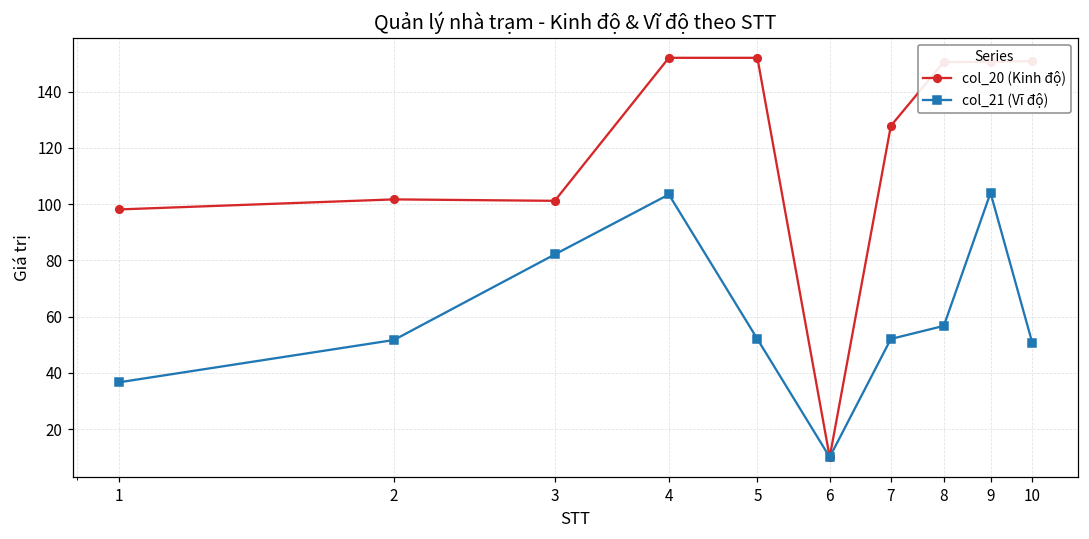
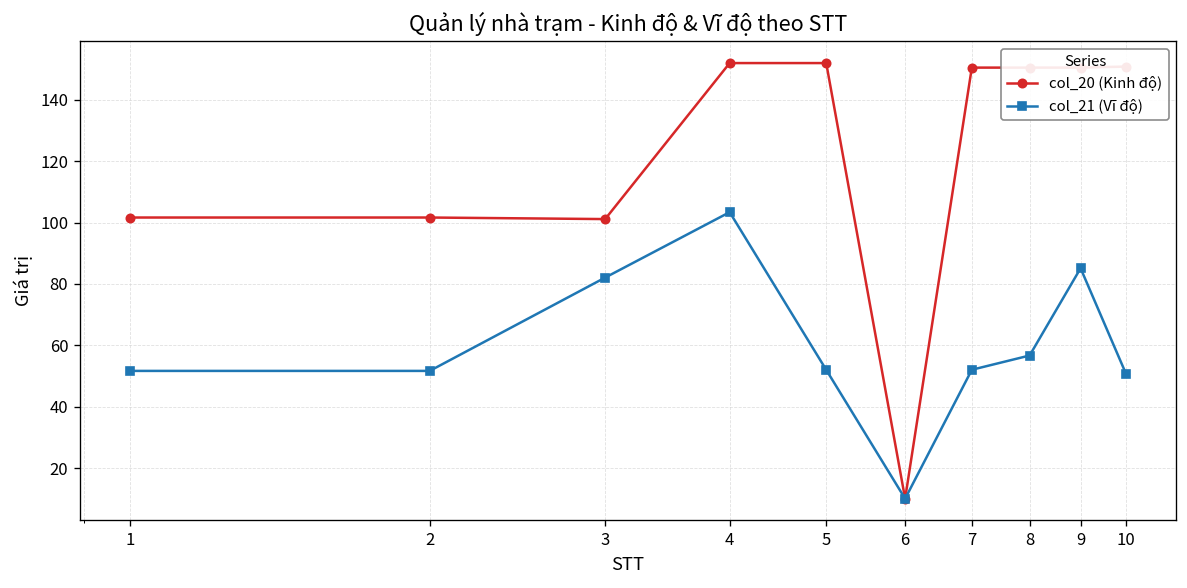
col_20 (Kinh độ), 1: 98 -> 102
col_21 (Vĩ độ), 1: 37 -> 52
col_20 (Kinh độ), 7: 128 -> 151
col_21 (Vĩ độ), 9: 104 -> 85
